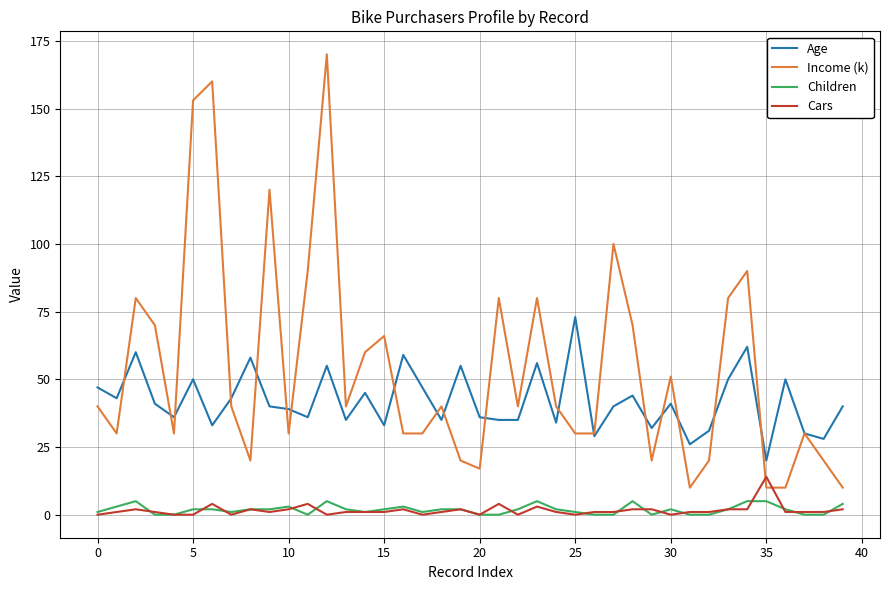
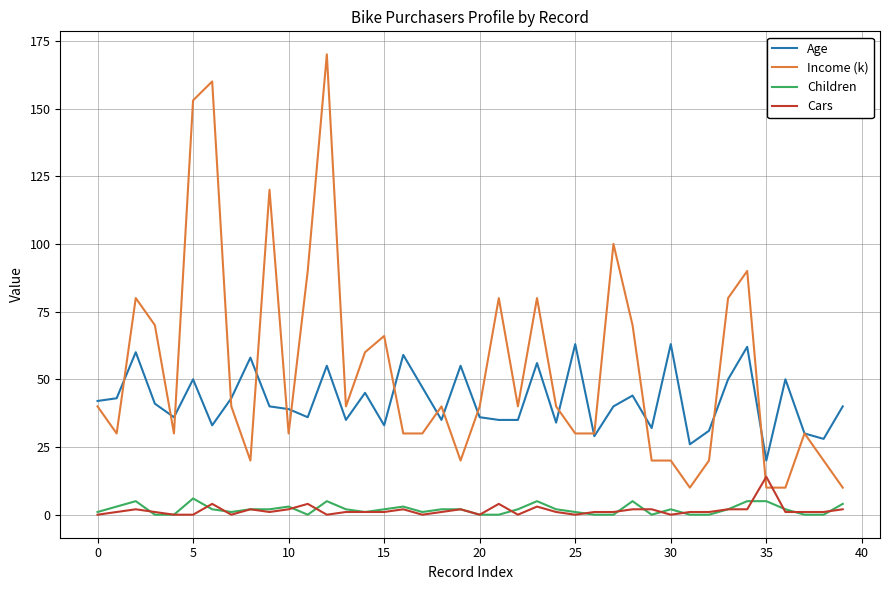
Age, 0: 47 -> 42
Children, 5: 2 -> 6
Income (k), 20: 17 -> 40
Age, 25: 73 -> 63
Age, 30: 41 -> 63
Income (k), 30: 51 -> 20
